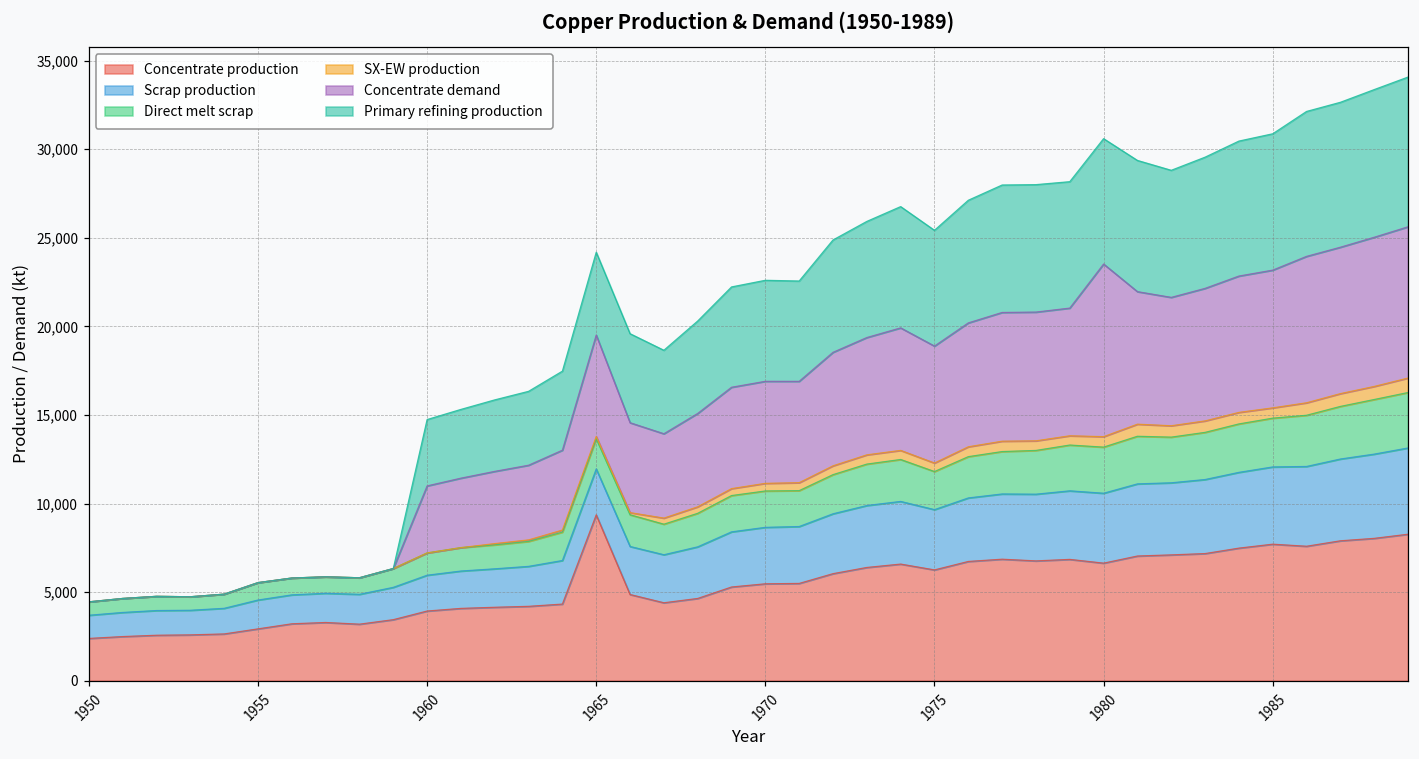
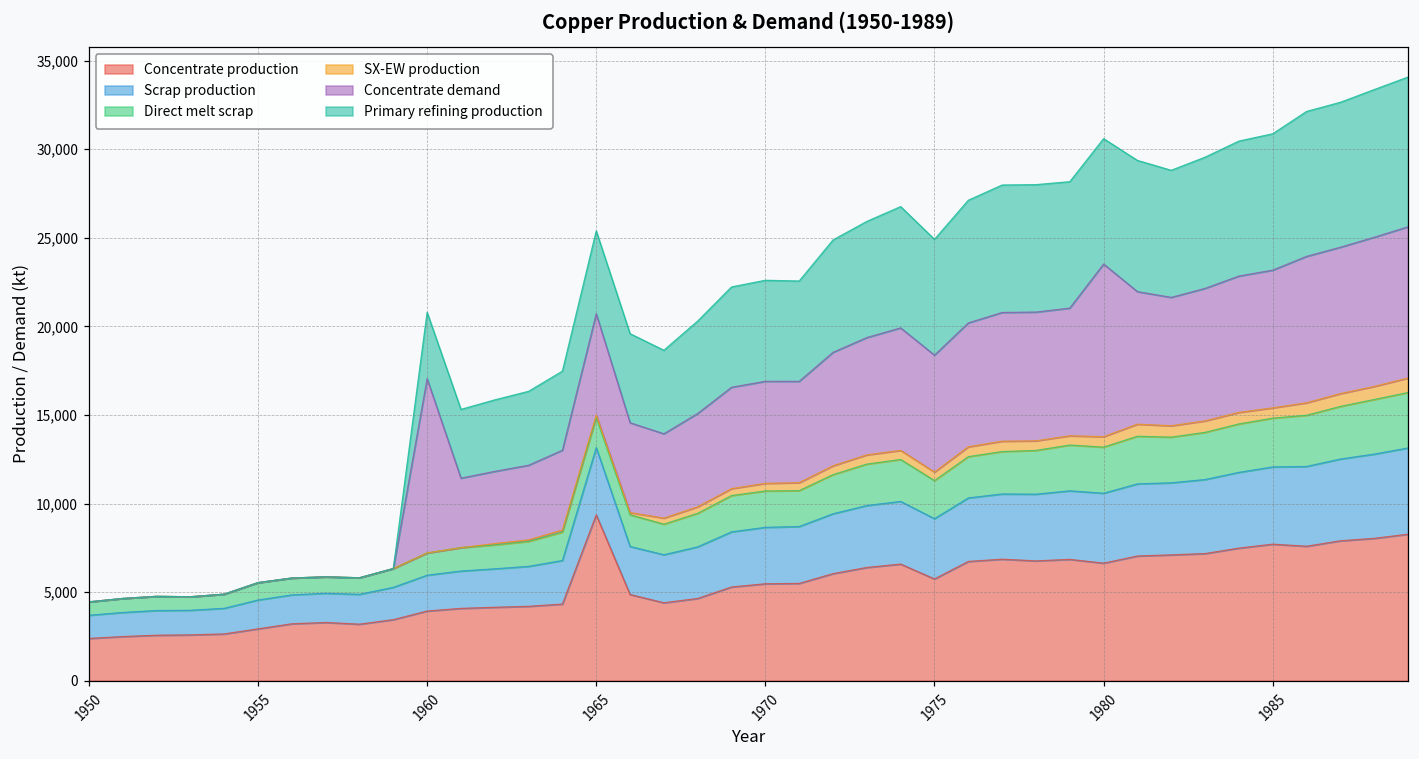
Concentrate demand, 1960: 3,800 -> 9,800
Scrap production, 1965: 2,600 -> 3,800
Concentrate production, 1975: 6,300 -> 5,700
